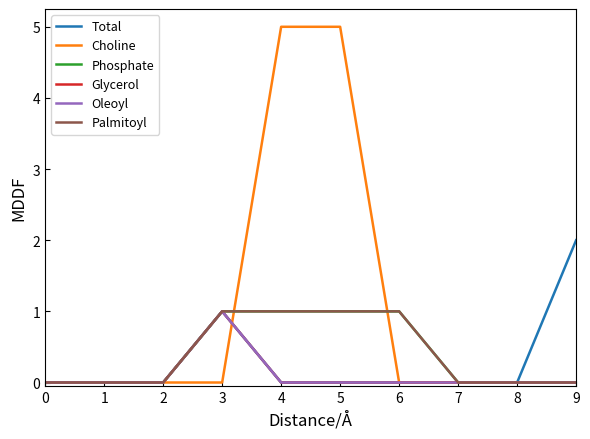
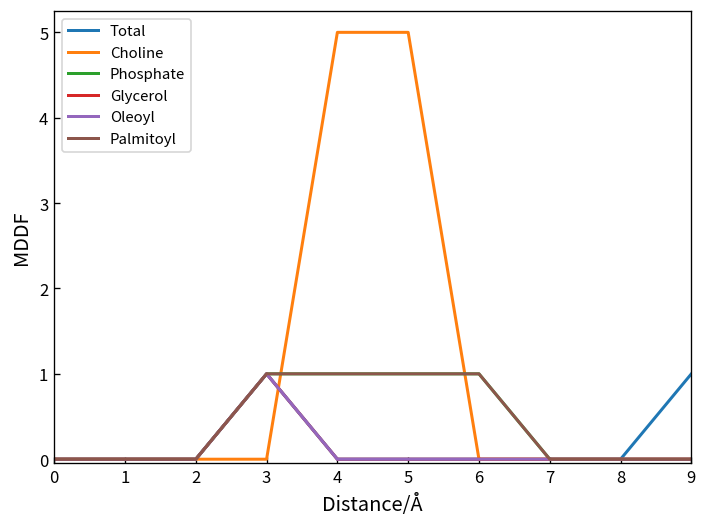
Total, 9: 2 -> 1
